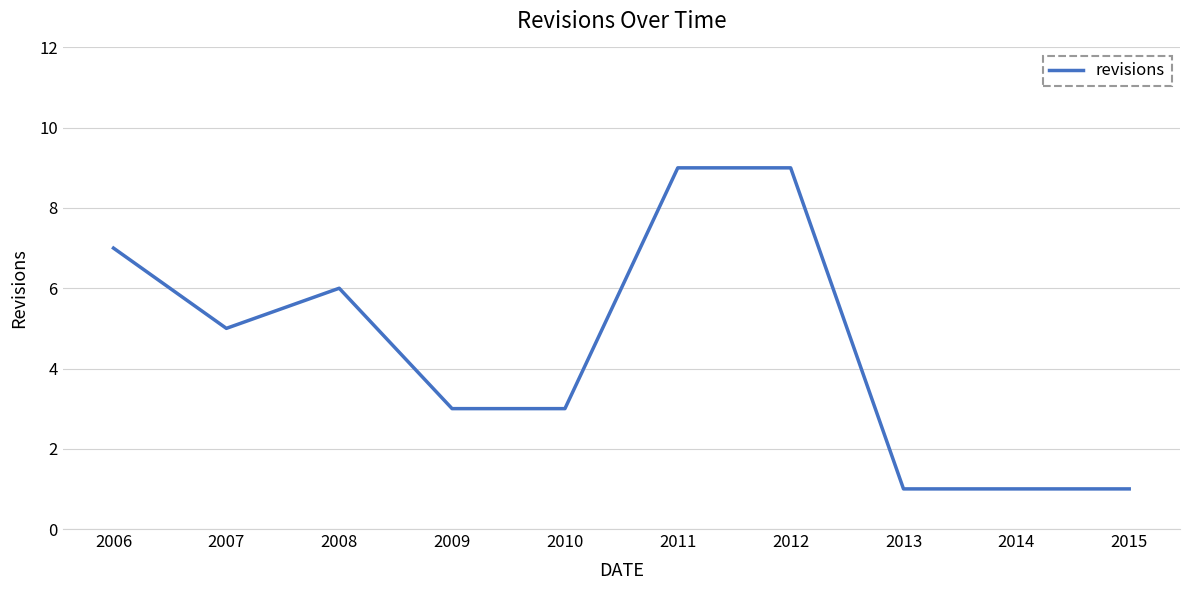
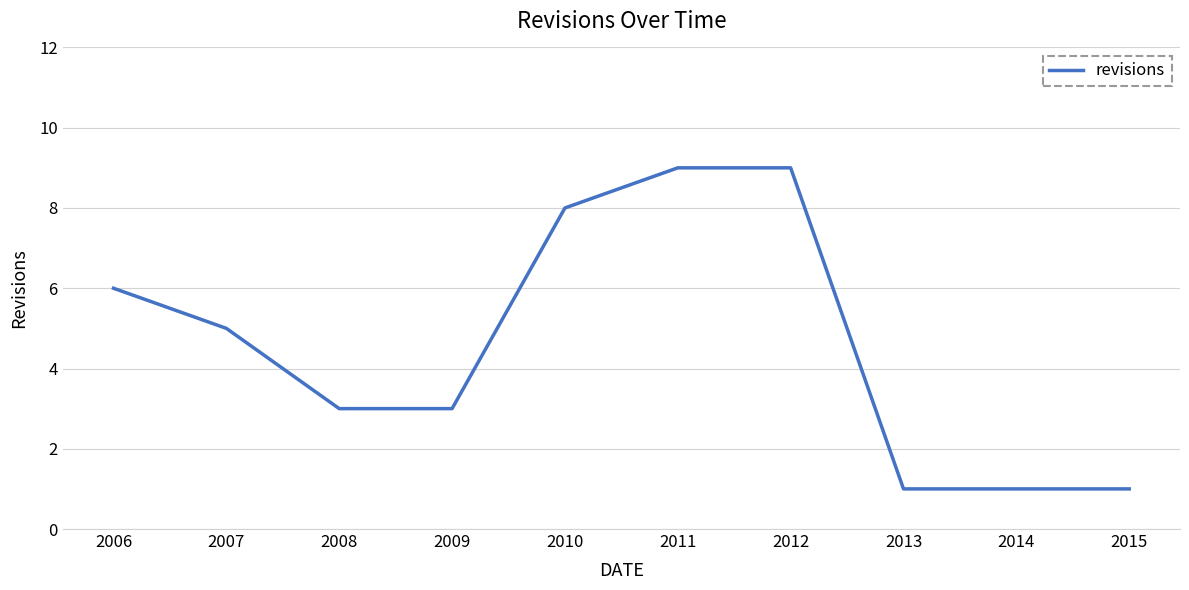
2006: 7 -> 6
2008: 6 -> 3
2010: 3 -> 8
